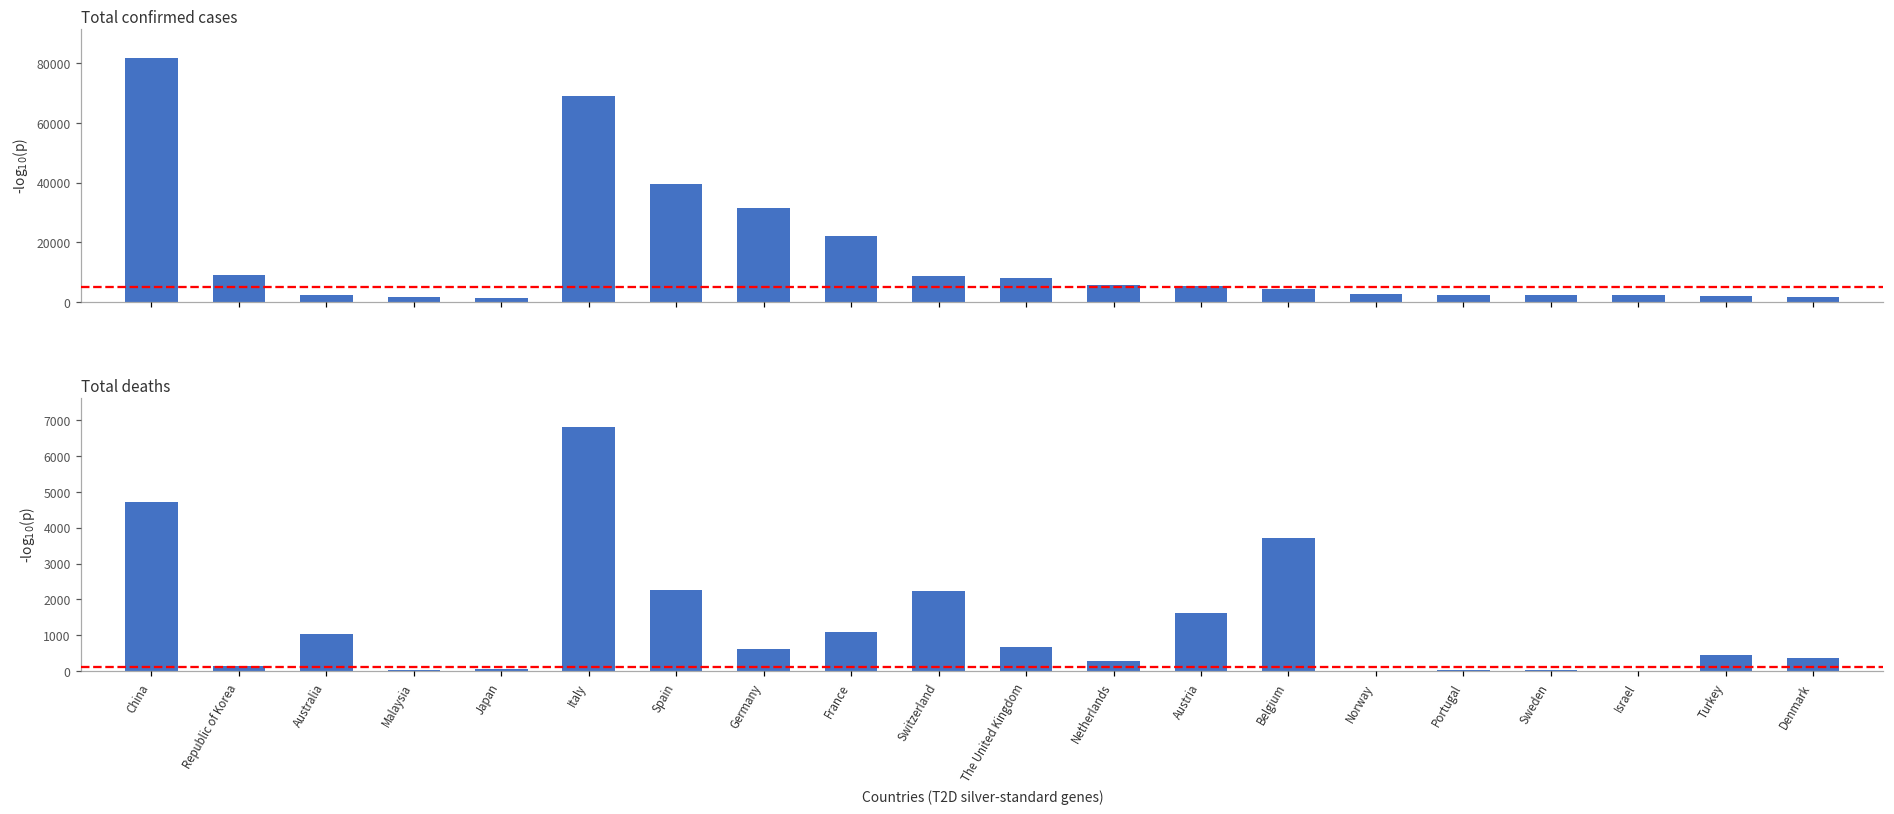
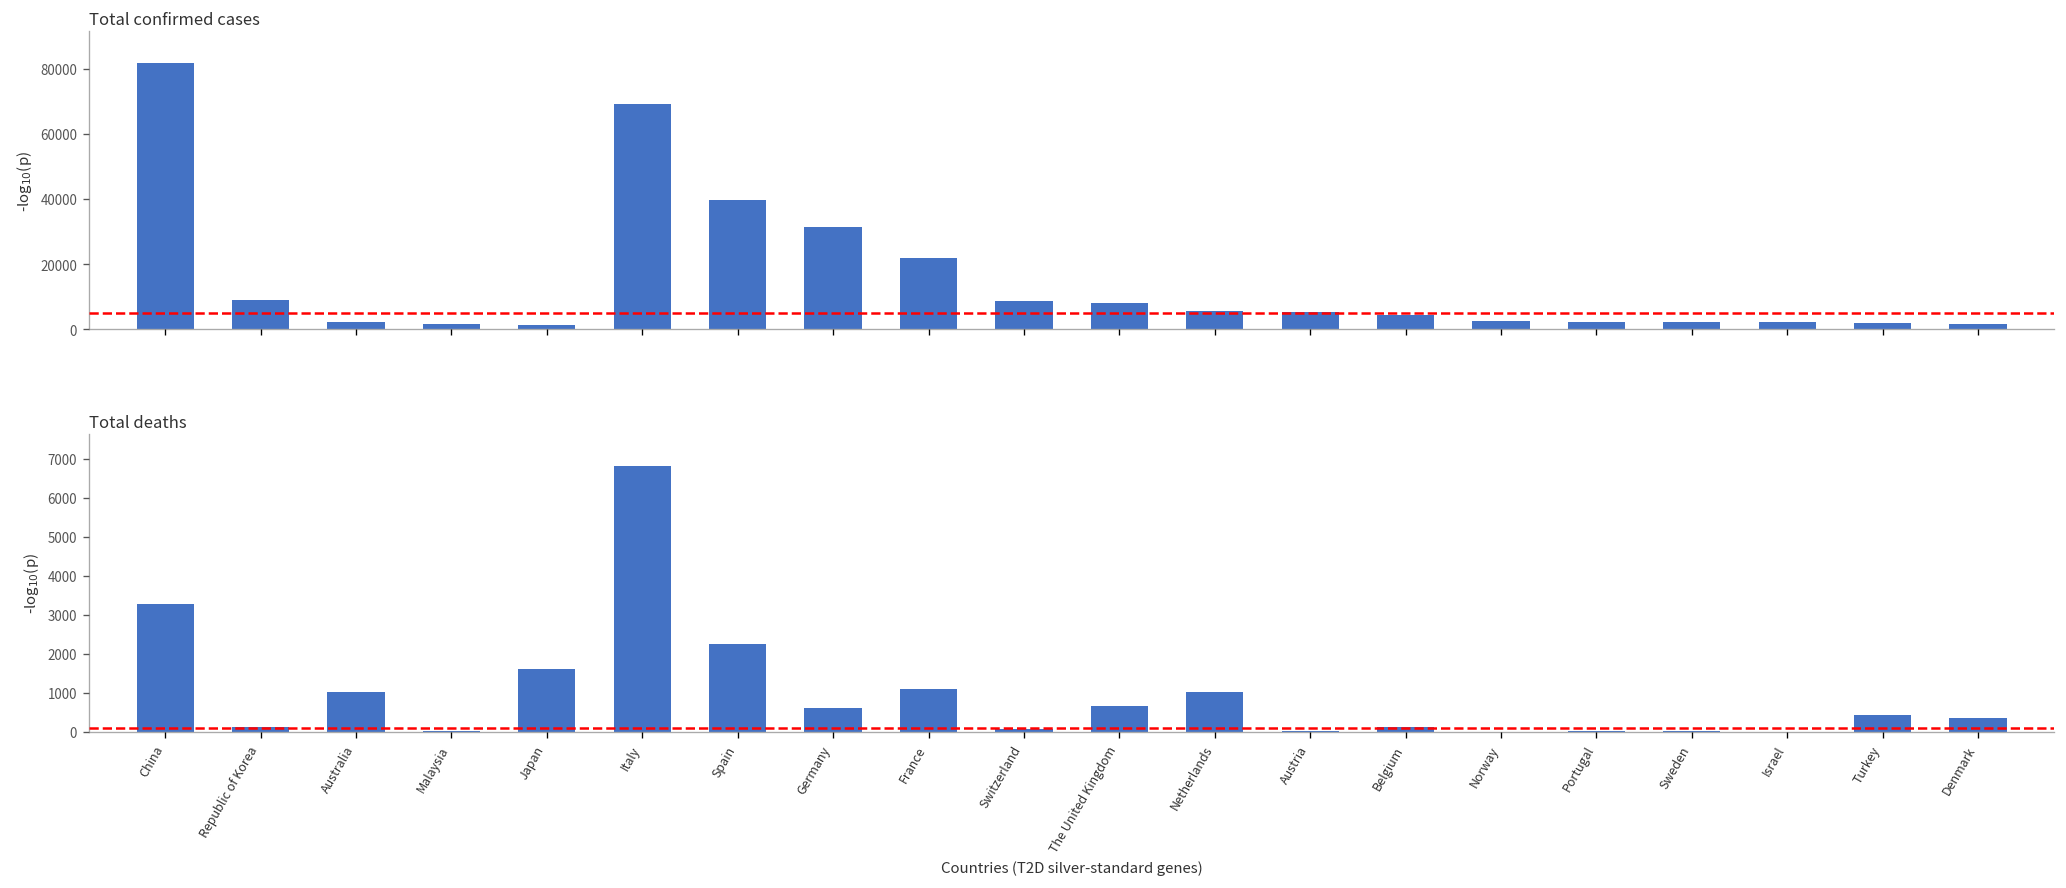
Total deaths, China: 4700 -> 3300
Total deaths, Japan: 0 -> 1600
Total deaths, Switzerland: 2200 -> 100
Total deaths, Netherlands: 300 -> 1000
Total deaths, Austria: 1600 -> 0
Total deaths, Belgium: 3700 -> 100
